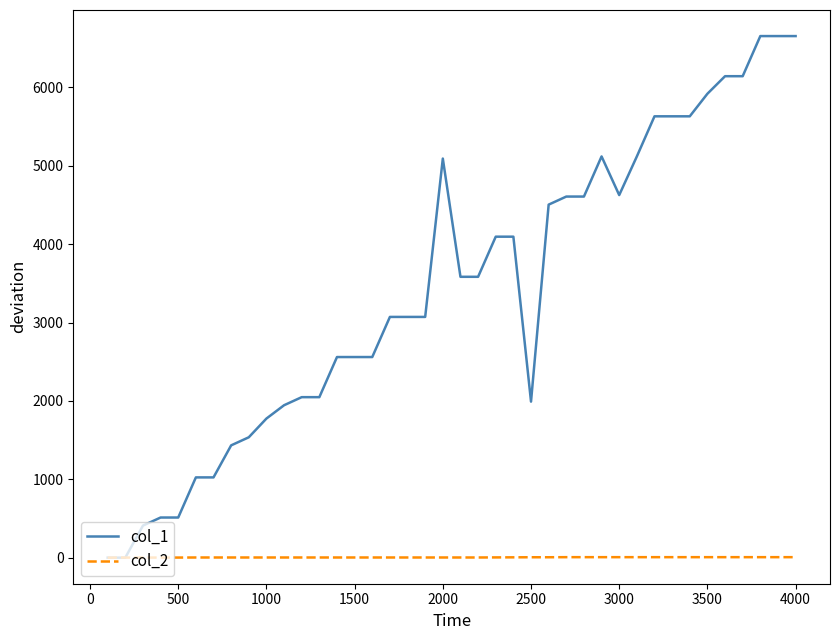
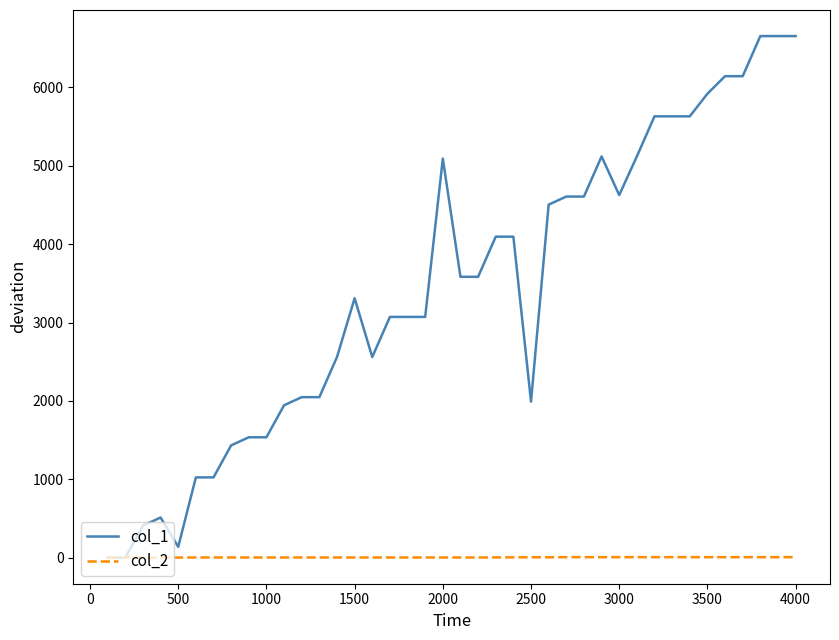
col_1, 500: 500 -> 100
col_1, 1000: 1800 -> 1500
col_1, 1500: 2600 -> 3300
